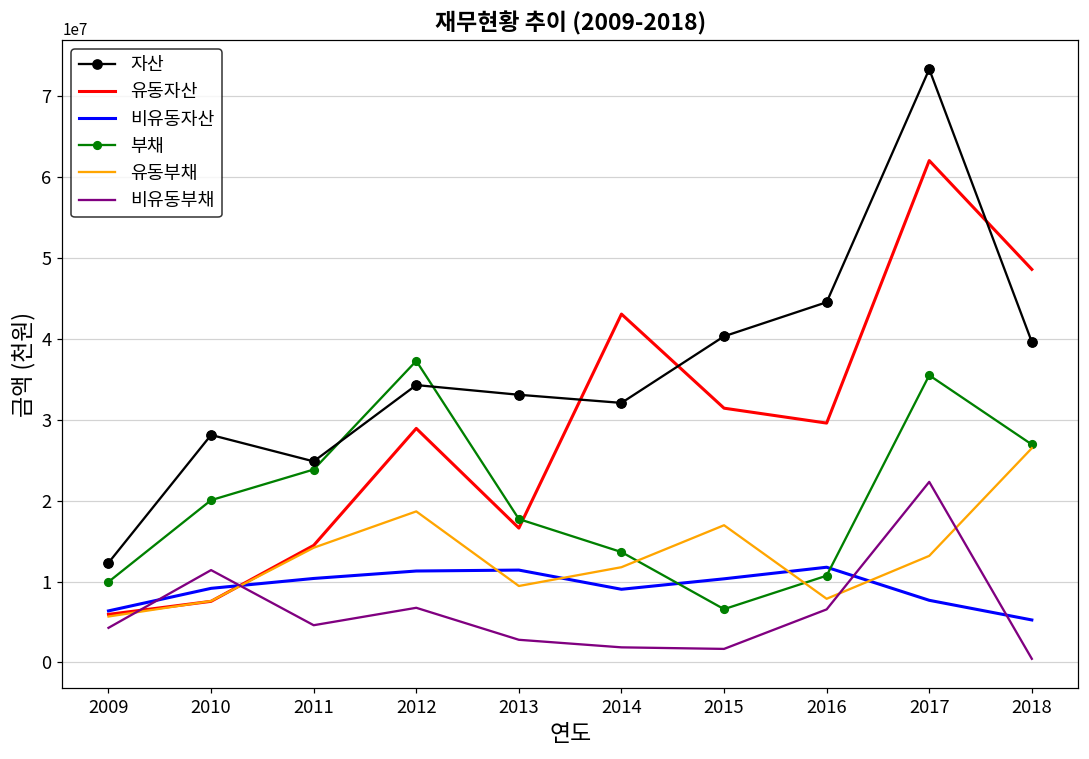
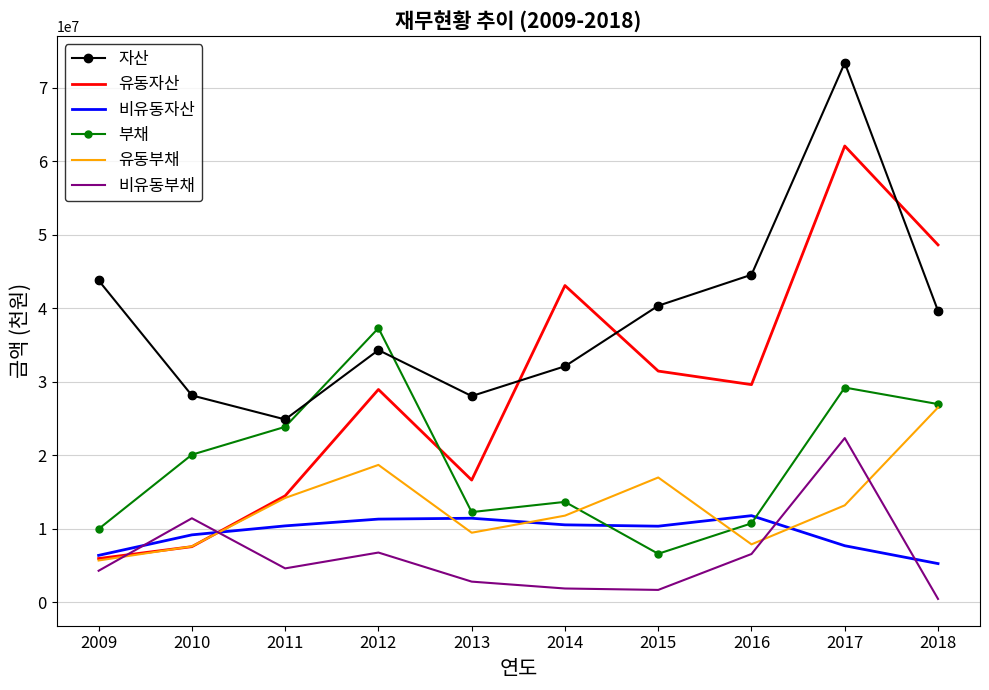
자산, 2009: 12000000 -> 44000000
자산, 2013: 33000000 -> 28000000
부채, 2013: 18000000 -> 12000000
비유동자산, 2014: 9000000 -> 11000000
부채, 2017: 36000000 -> 29000000
